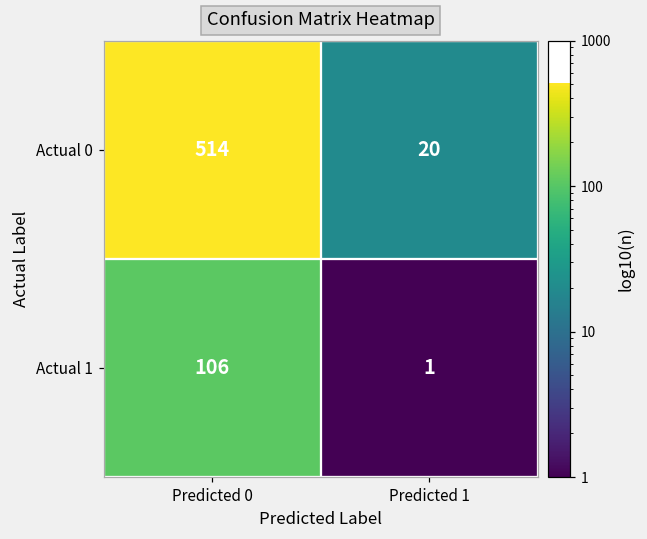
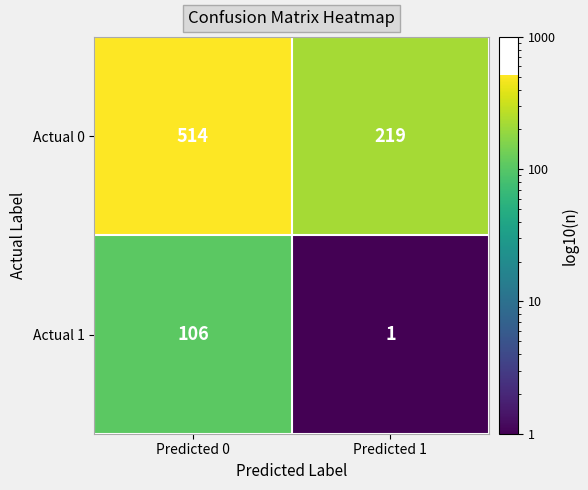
Actual 0, Predicted 1: 20 -> 219
